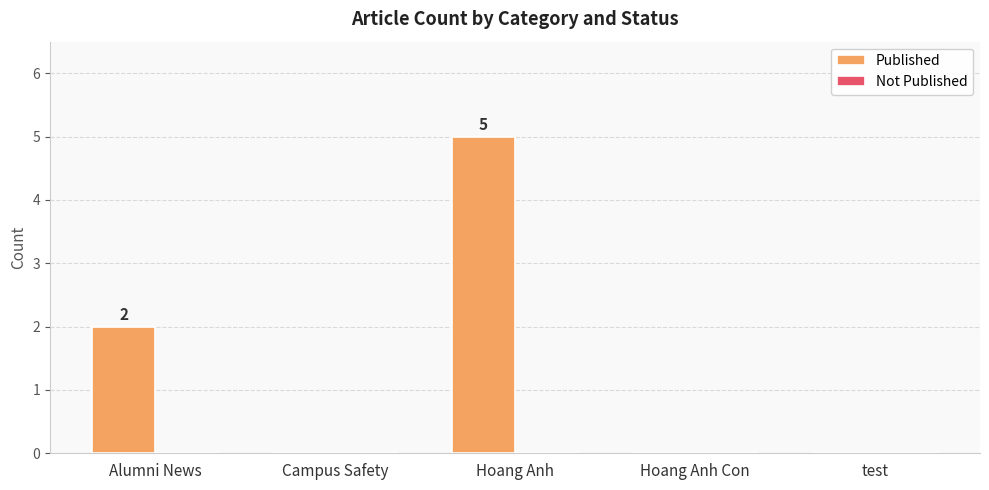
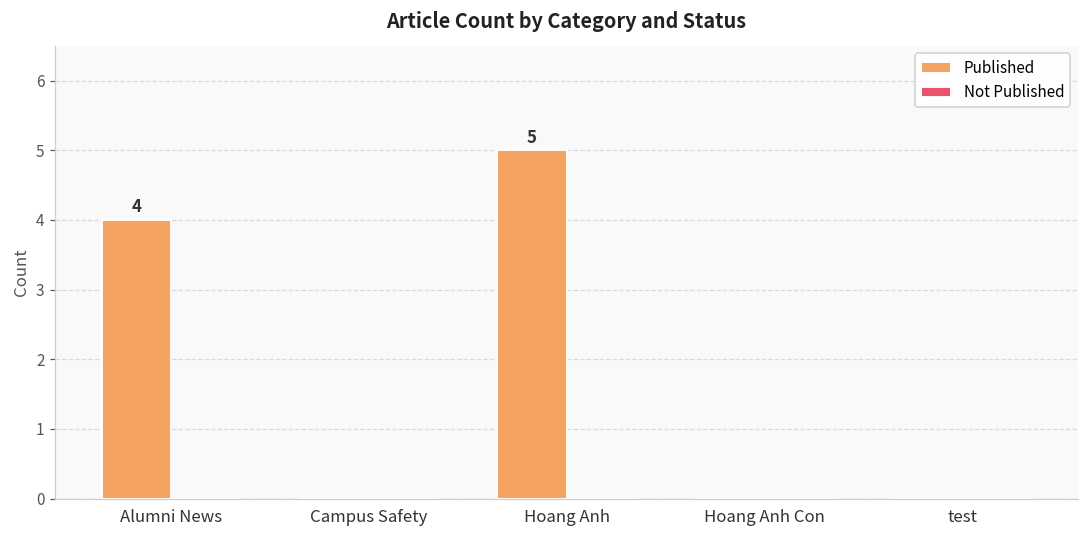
Published, Alumni News: 2 -> 4
